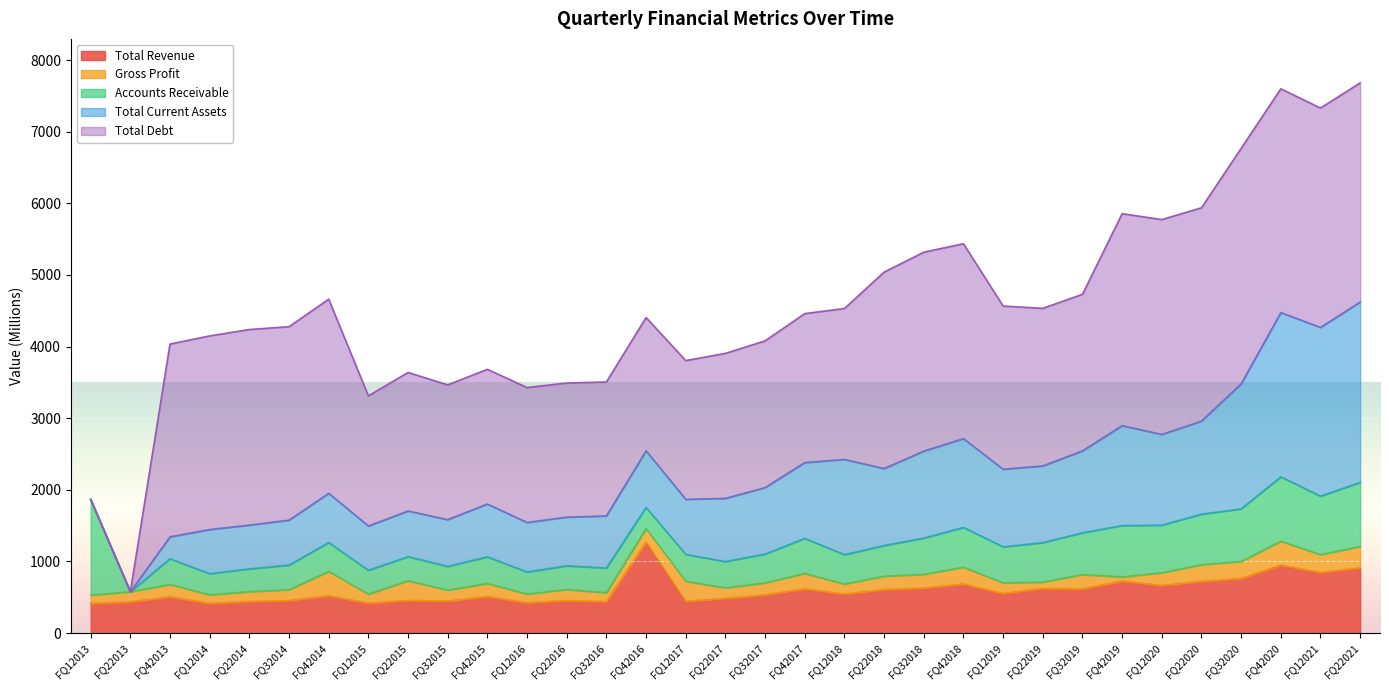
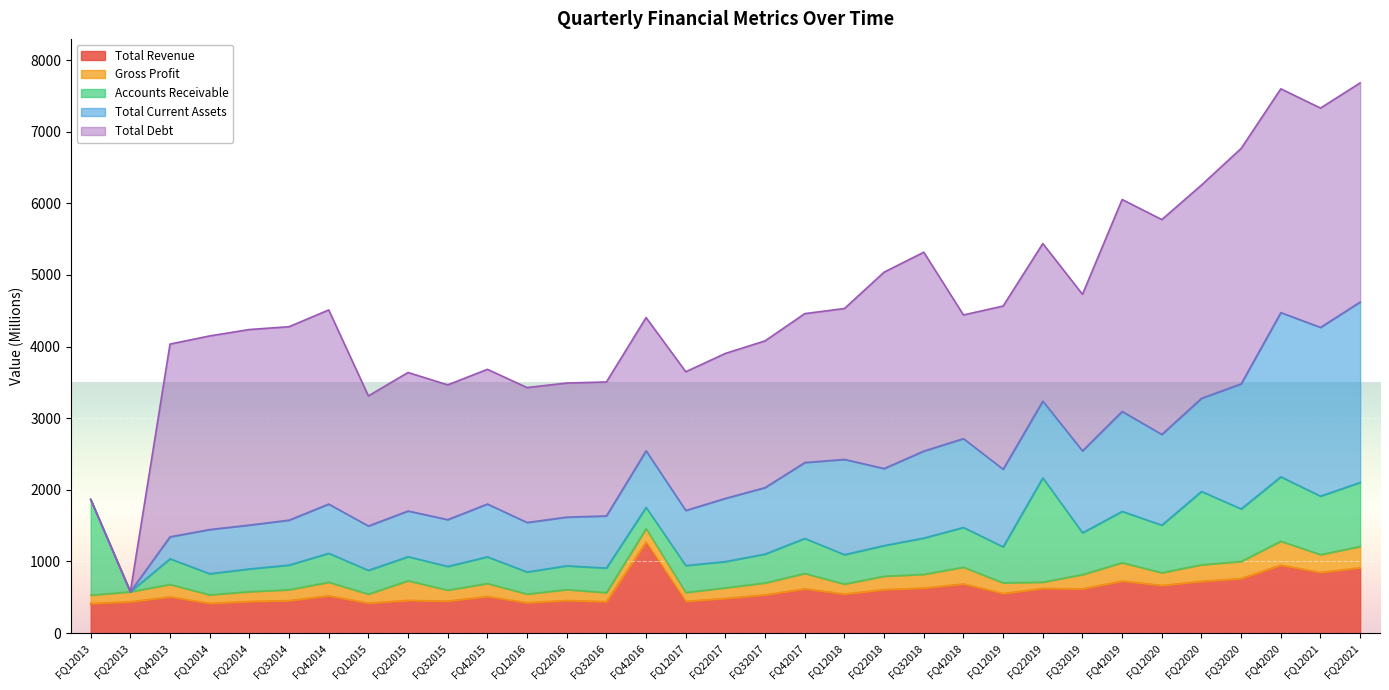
Gross Profit, FQ42014: 300 -> 200
Gross Profit, FQ12017: 300 -> 100
Total Debt, FQ42018: 2700 -> 1700
Accounts Receivable, FQ22019: 600 -> 1500
Gross Profit, FQ42019: 100 -> 300
Accounts Receivable, FQ22020: 700 -> 1000
